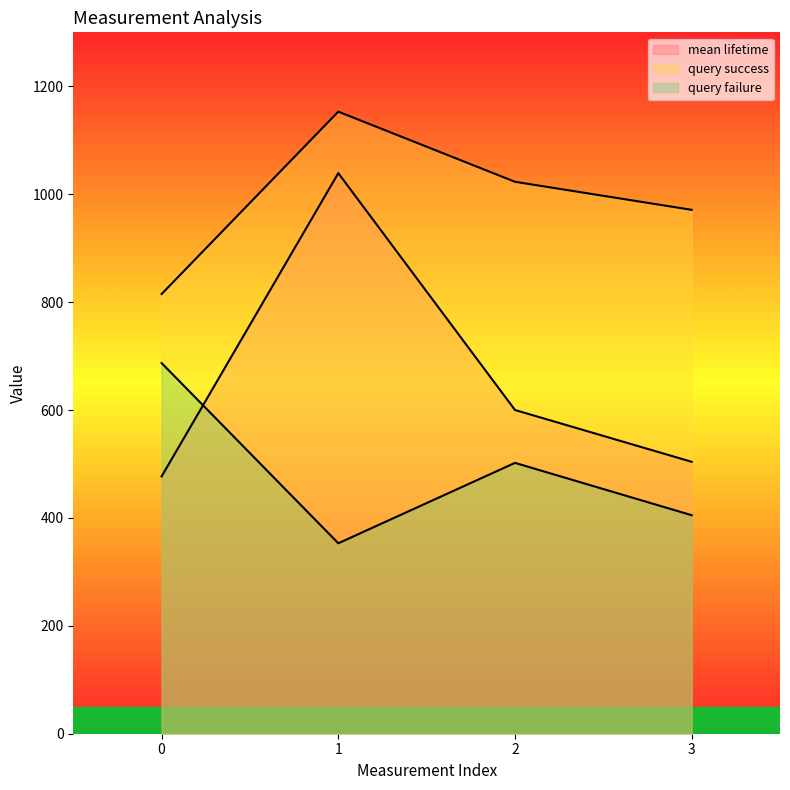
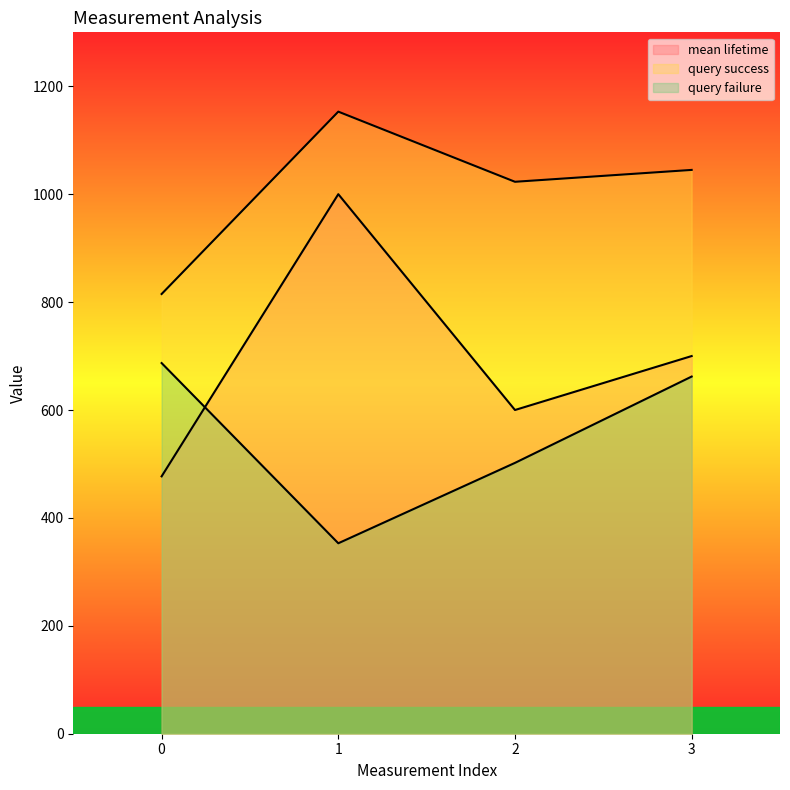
mean lifetime, 1: 1040 -> 1000
mean lifetime, 3: 500 -> 700
query success, 3: 970 -> 1050
query failure, 3: 410 -> 660
